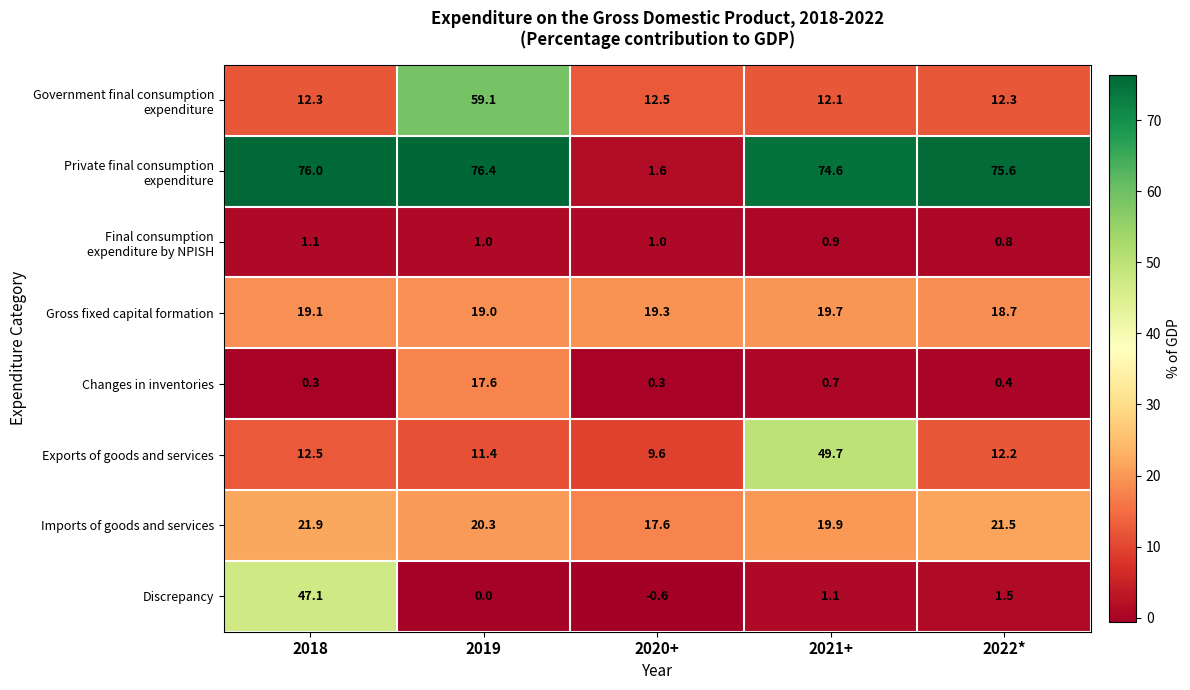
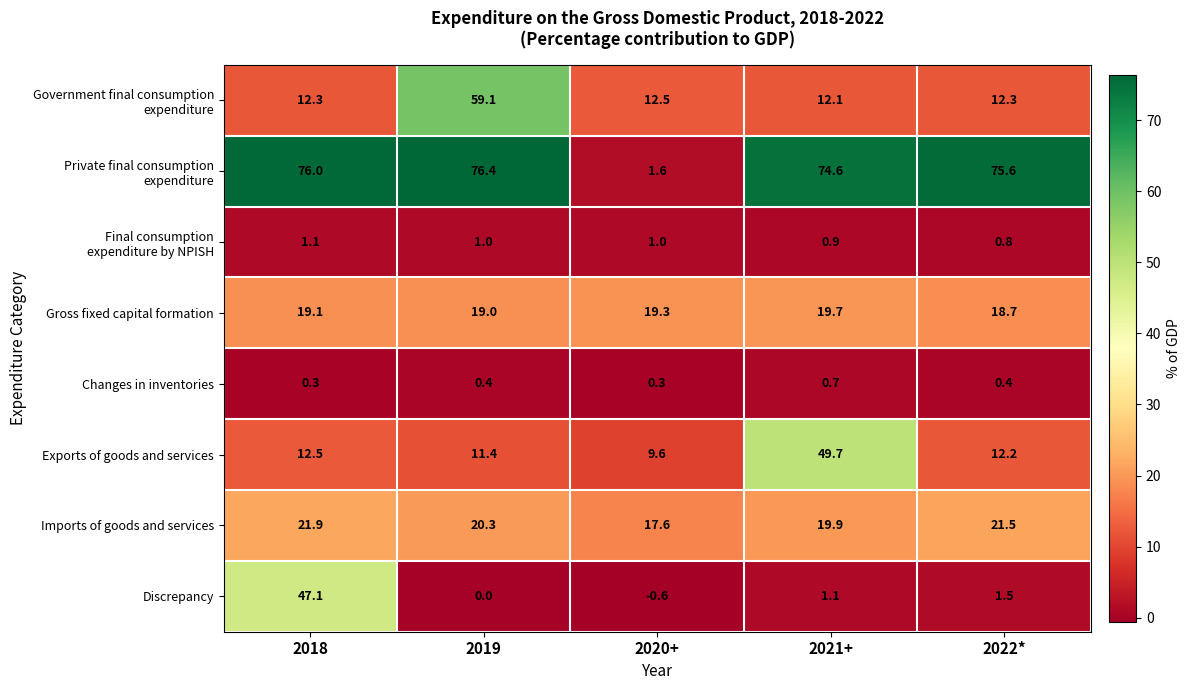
Changes in inventories, 2019: 17.6 -> 0.4
